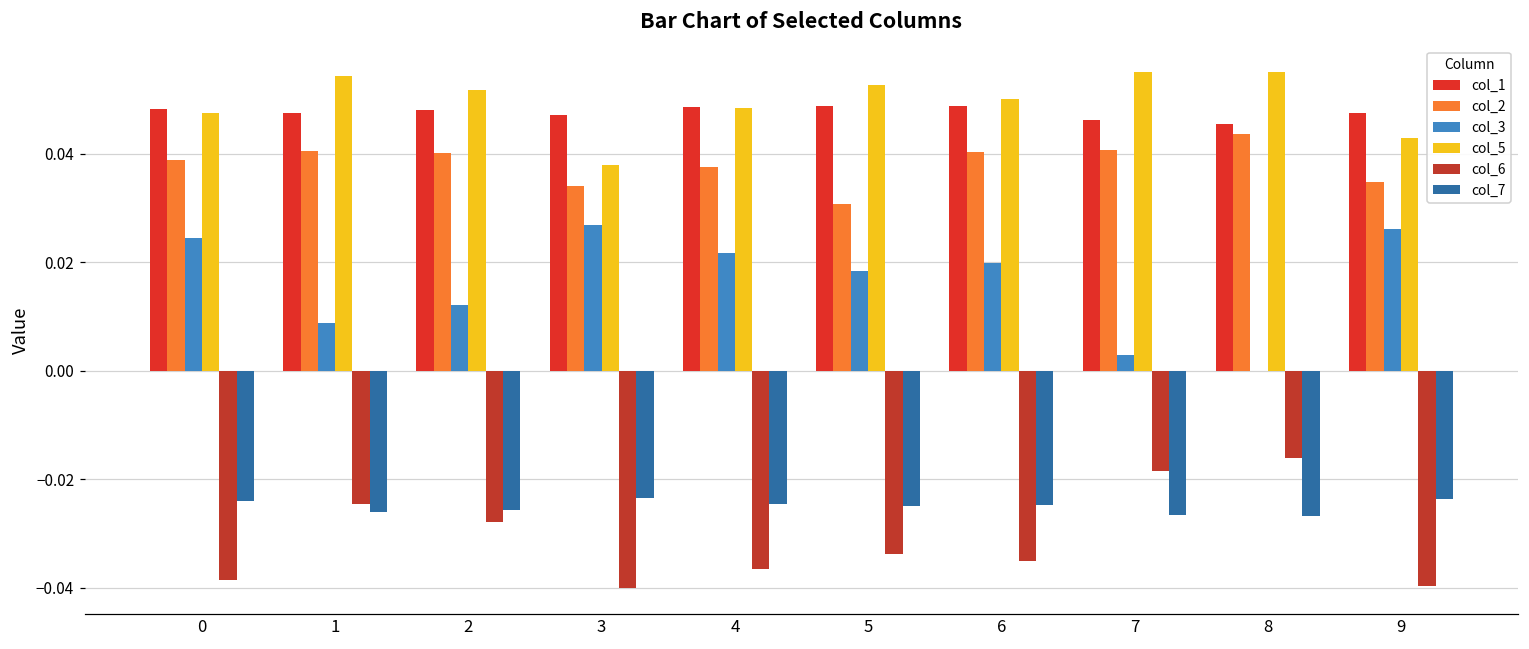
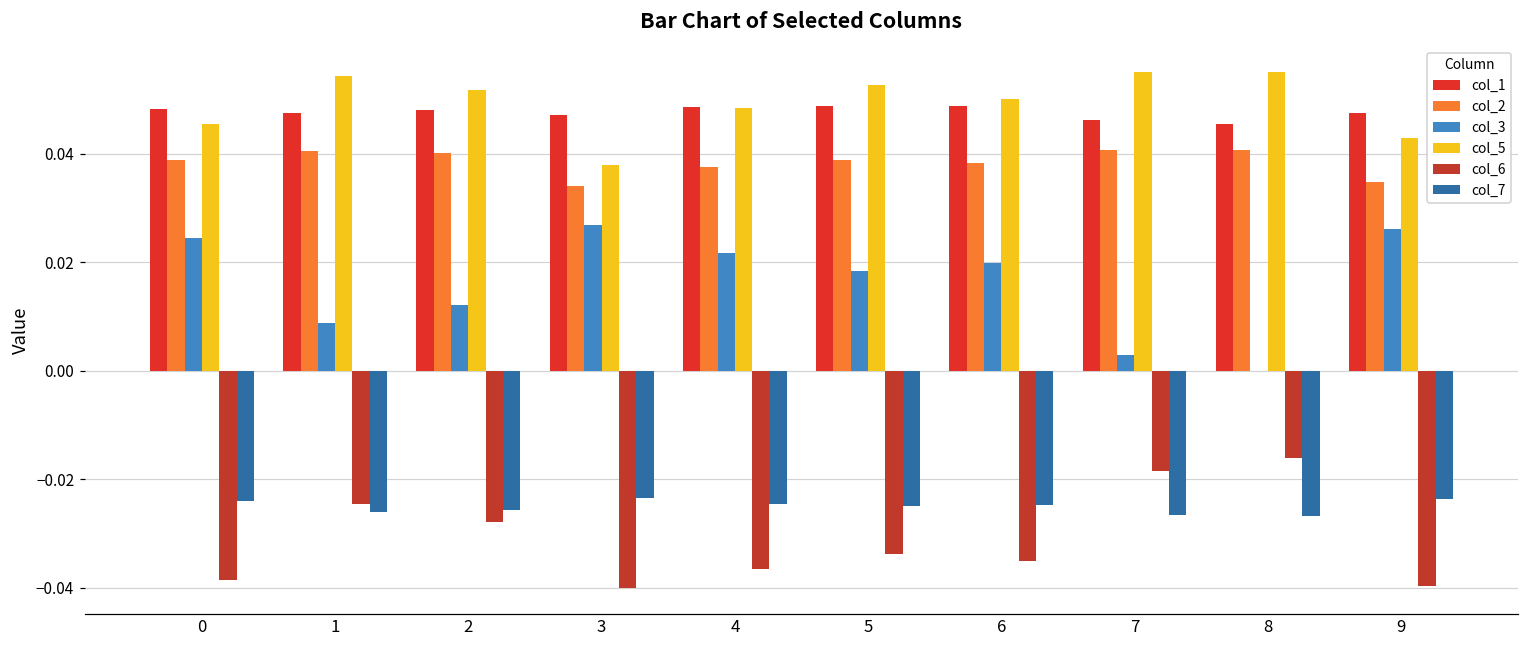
col_5, 0: 0.047 -> 0.046
col_2, 5: 0.031 -> 0.039
col_2, 6: 0.040 -> 0.038
col_2, 8: 0.044 -> 0.041
